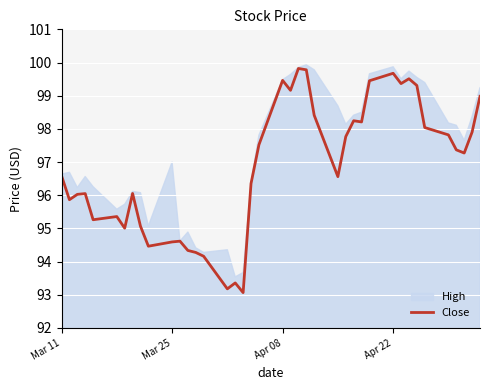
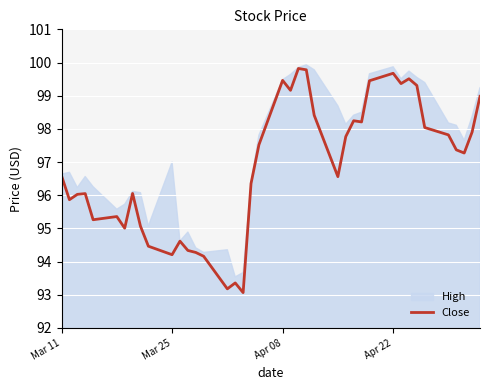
Close, Mar 25: 94.6 -> 94.2
